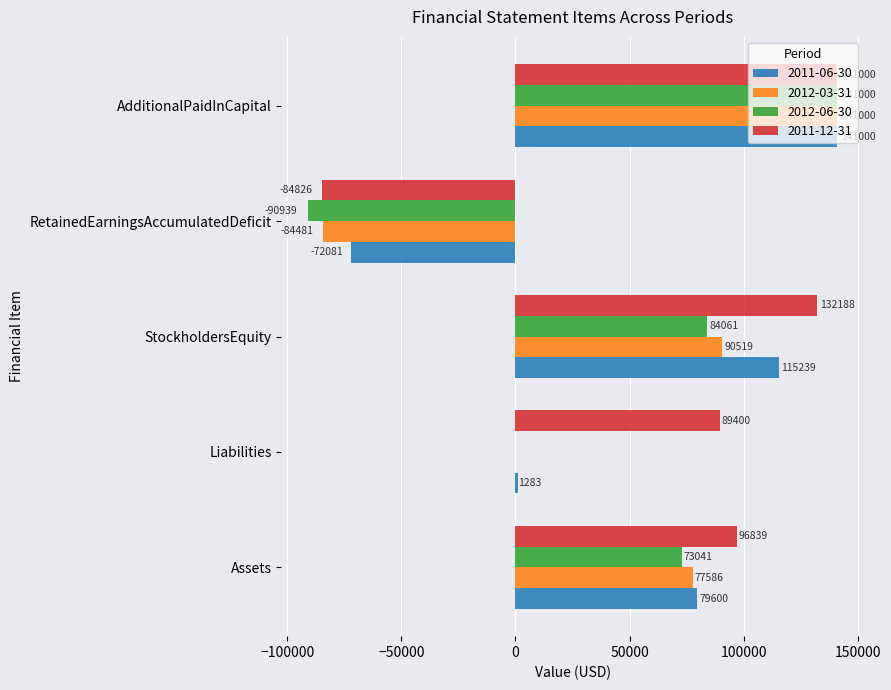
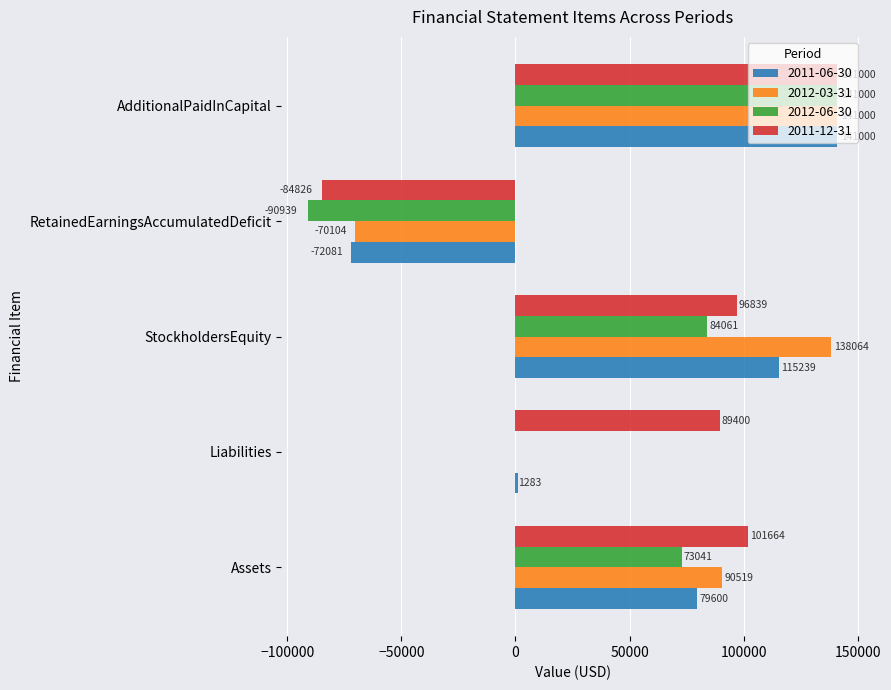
2012-03-31, RetainedEarningsAccumulatedDeficit: -84481 -> -70104
2011-12-31, StockholdersEquity: 132188 -> 96839
2012-03-31, StockholdersEquity: 90519 -> 138064
2011-12-31, Assets: 96839 -> 101664
2012-03-31, Assets: 77586 -> 90519
